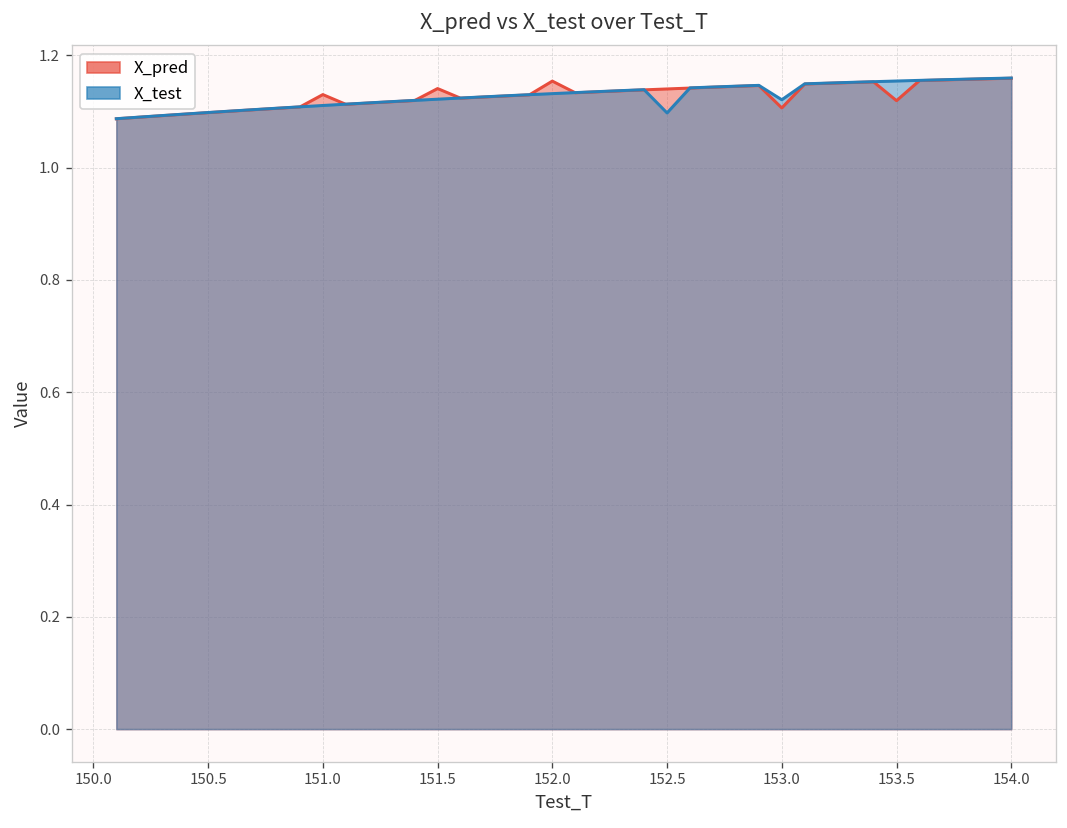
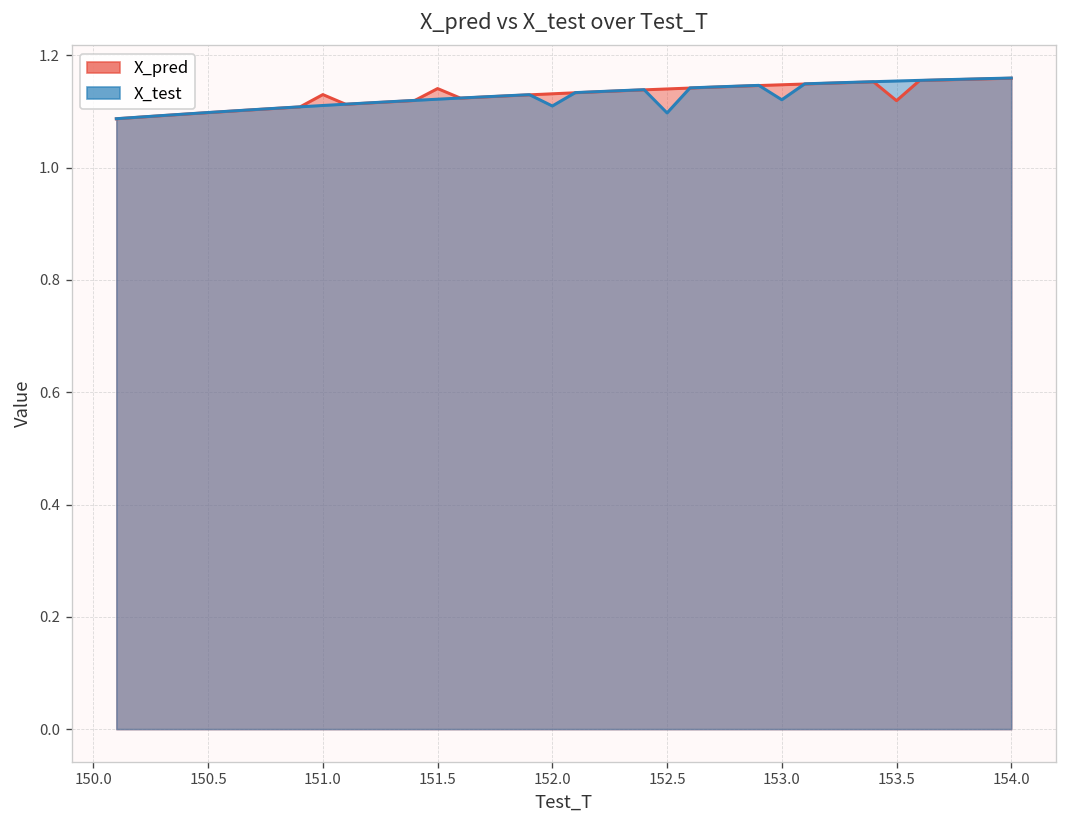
X_pred, 152.0: 1.15 -> 1.13
X_test, 152.0: 1.13 -> 1.11
X_pred, 153.0: 1.11 -> 1.15
